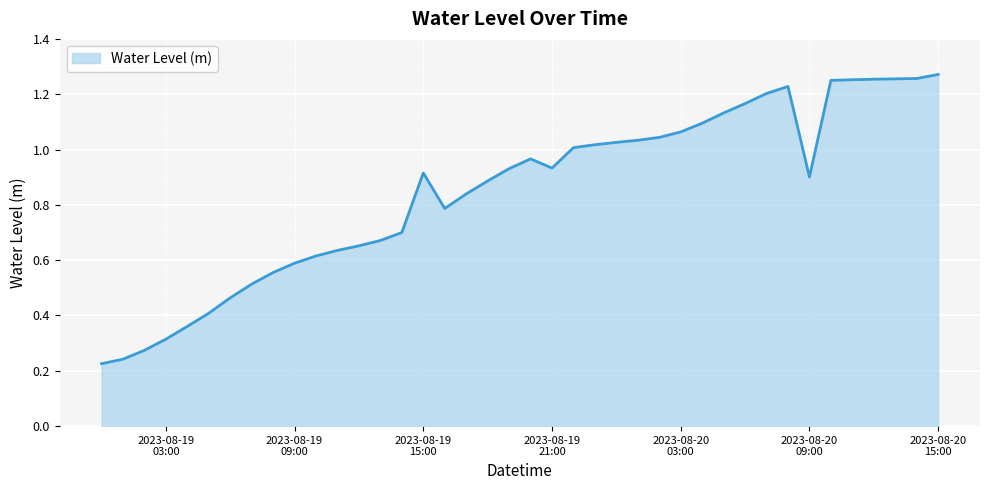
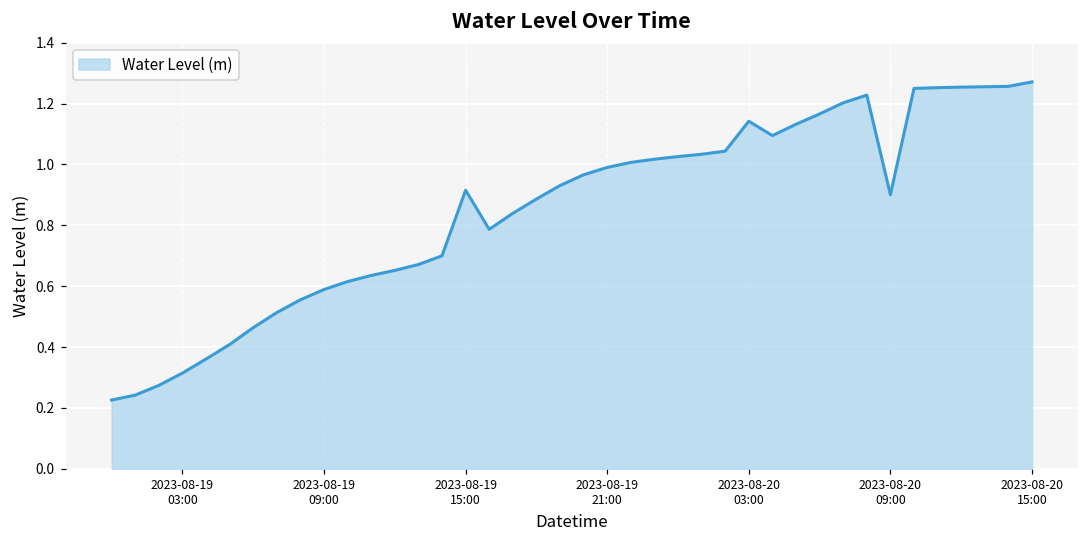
2023-08-19 21:00: 0.93 -> 0.99
2023-08-20 03:00: 1.06 -> 1.14
